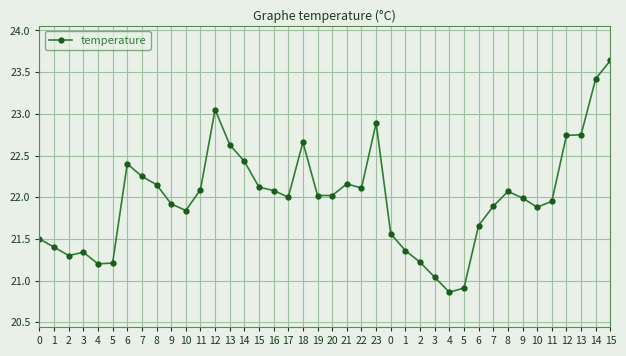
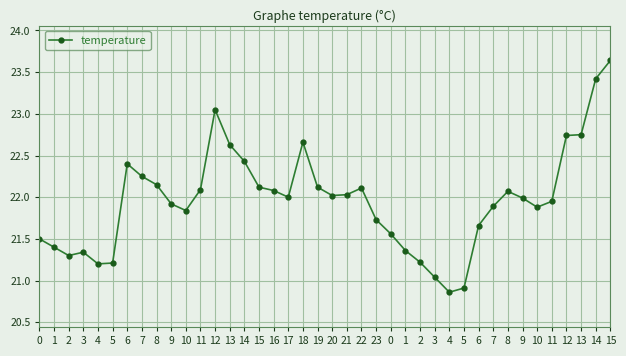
19: 22.0 -> 22.1
21: 22.2 -> 22.0
23: 22.9 -> 21.7
